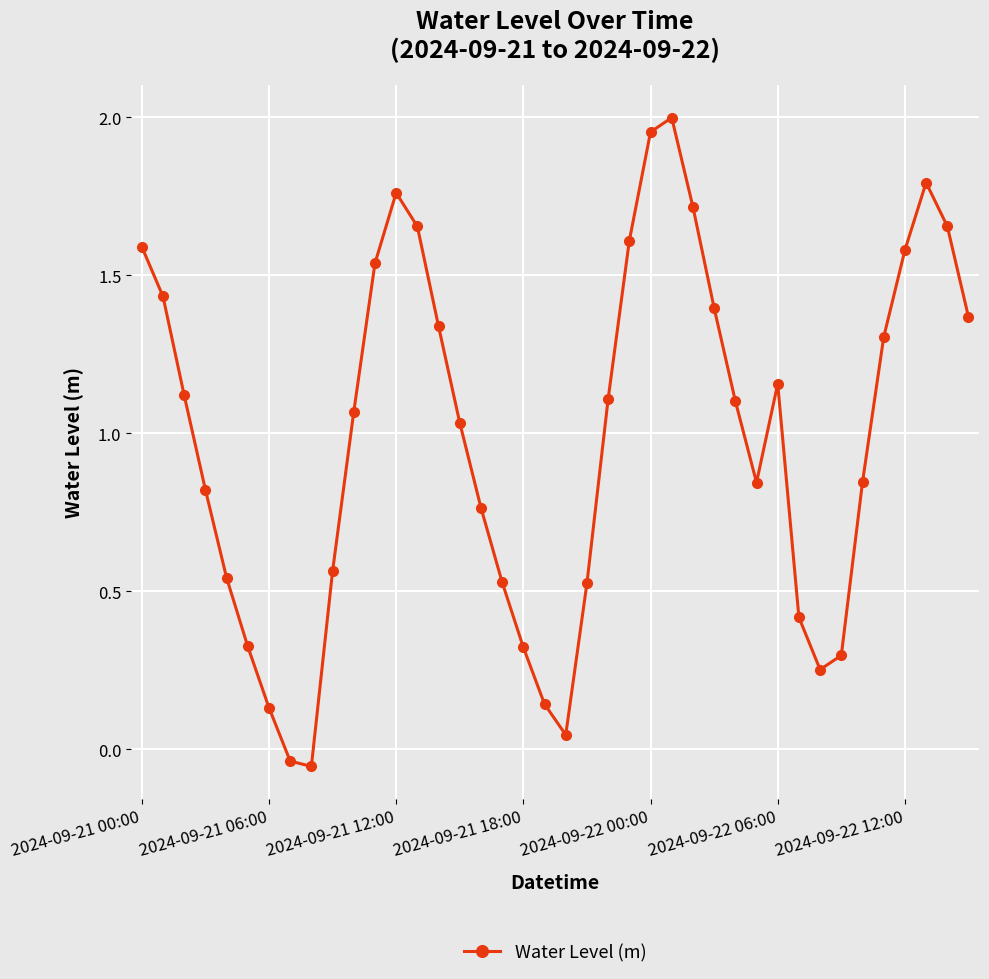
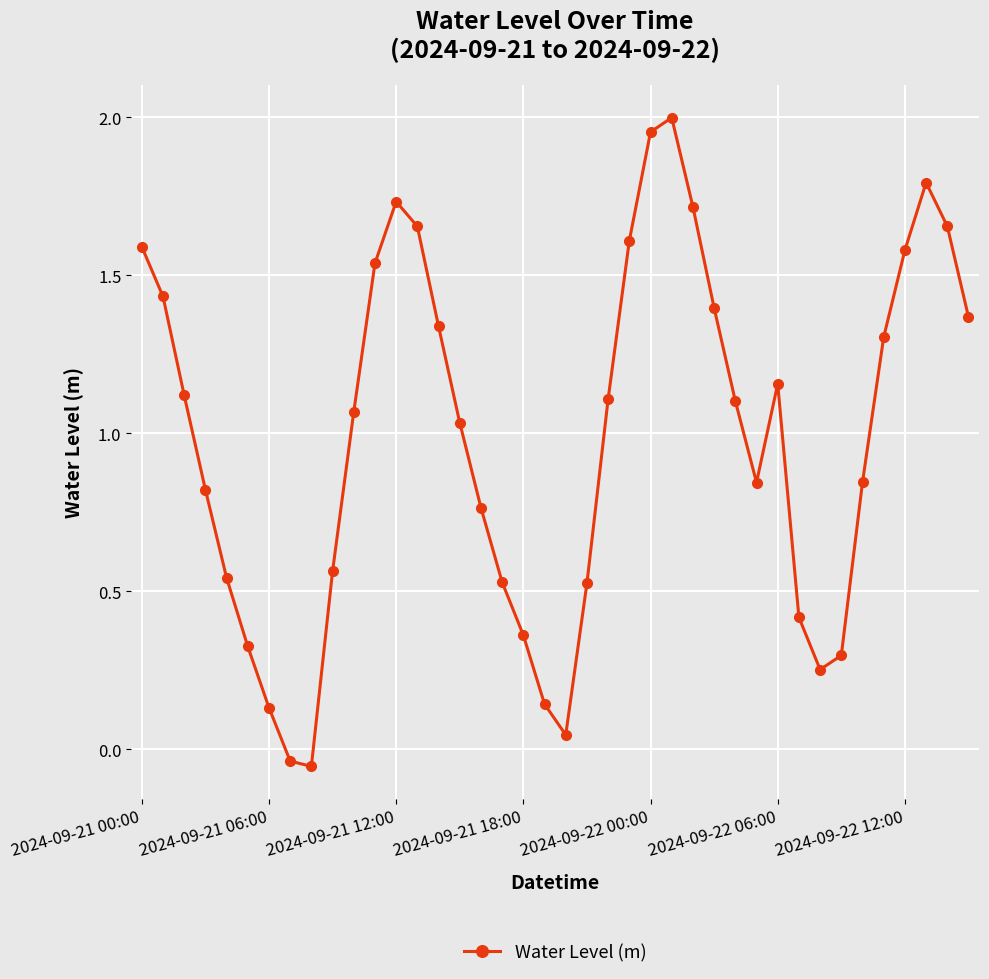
2024-09-21 12:00: 1.76 -> 1.73
2024-09-21 18:00: 0.32 -> 0.36
